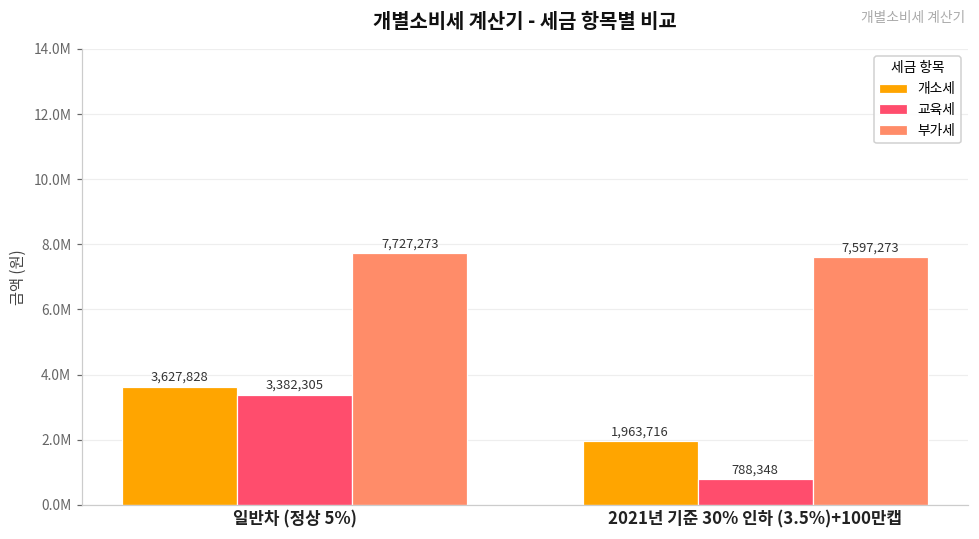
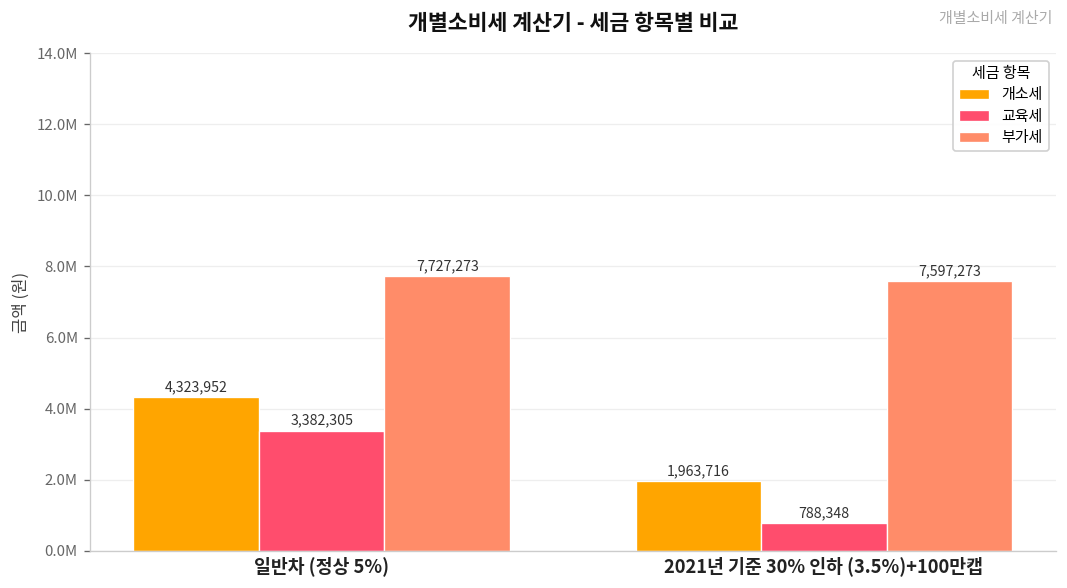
개소세, 일반차 (정상 5%): 3,627,828 -> 4,323,952
